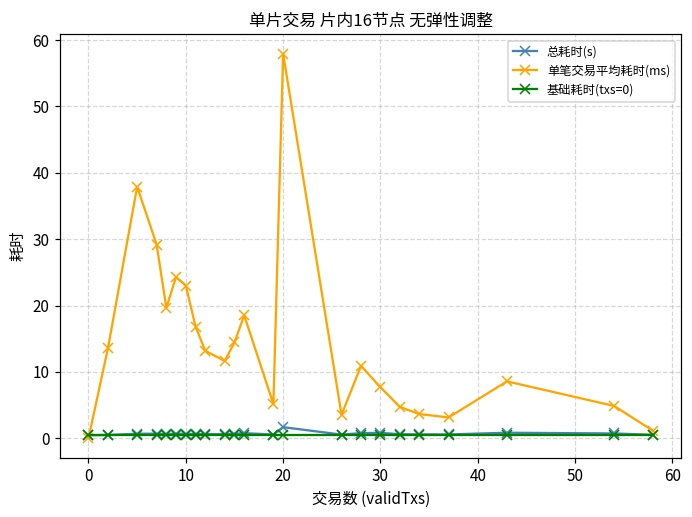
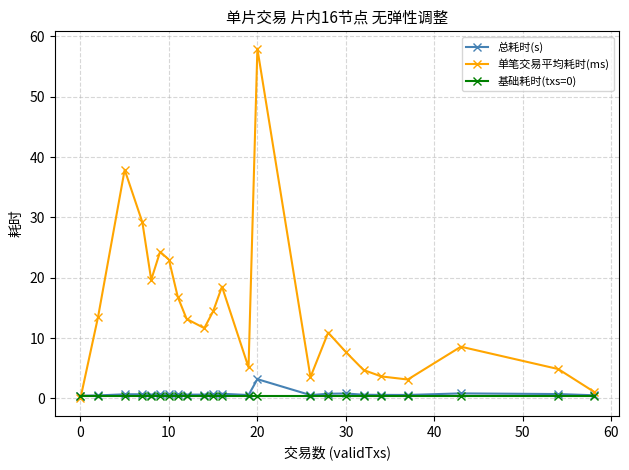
总耗时(s), 20: 2 -> 3
